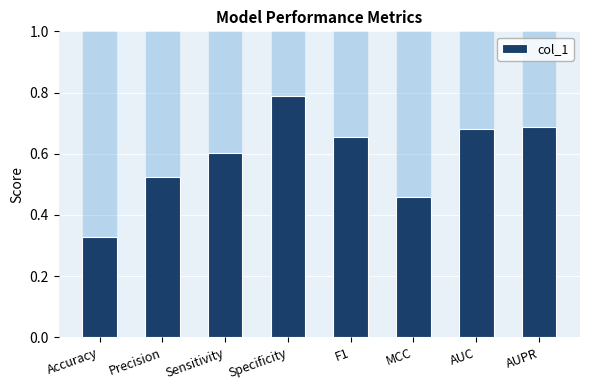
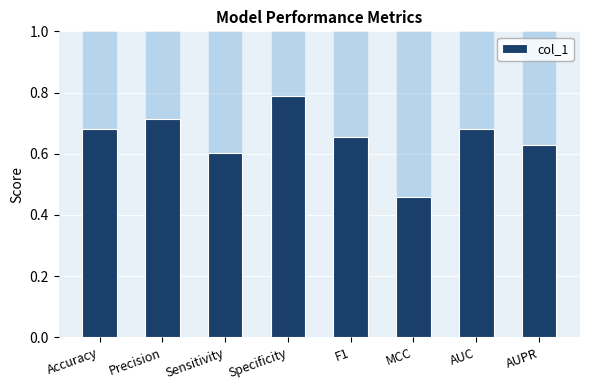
col_1, Accuracy: 0.33 -> 0.68
col_1, Precision: 0.52 -> 0.71
col_1, AUPR: 0.69 -> 0.63
